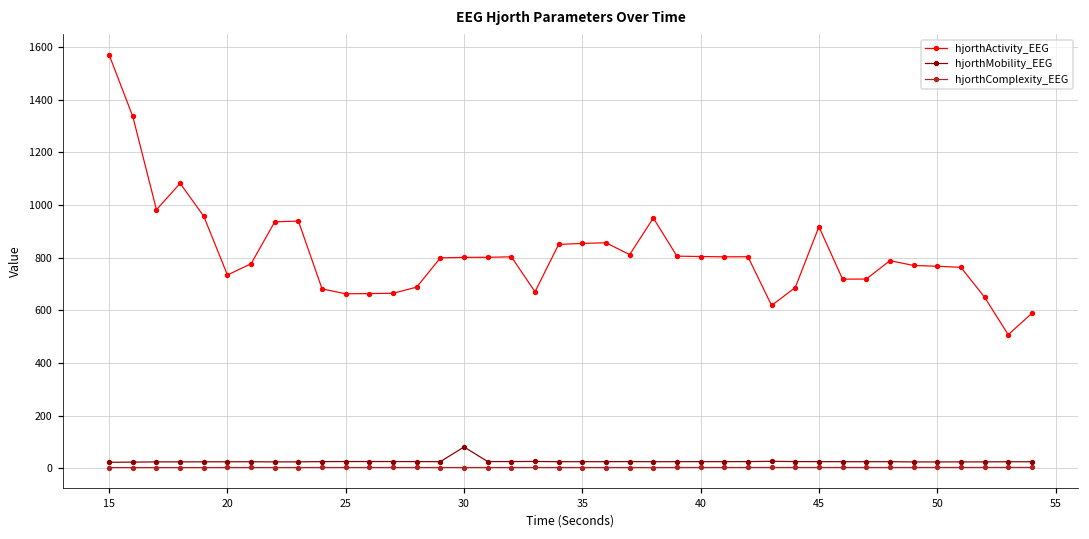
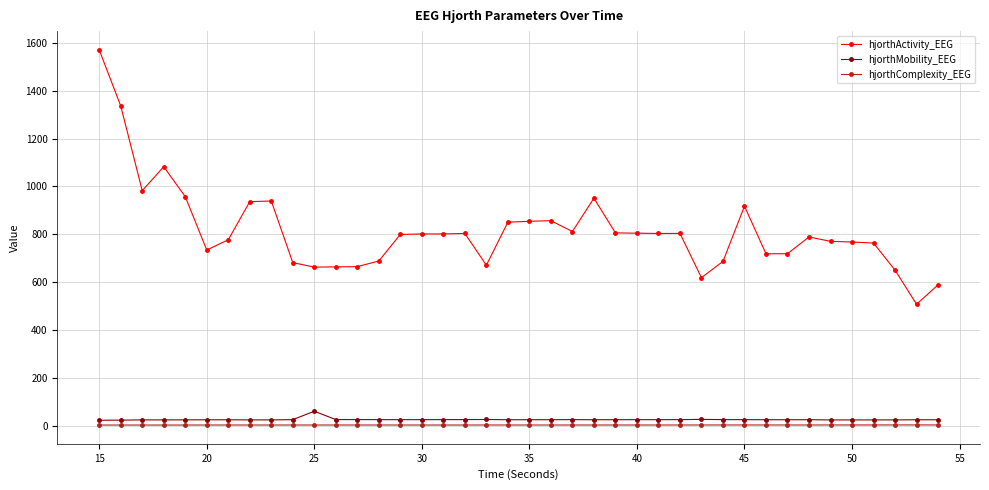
hjorthMobility_EEG, 25: 30 -> 60
hjorthMobility_EEG, 30: 80 -> 20
